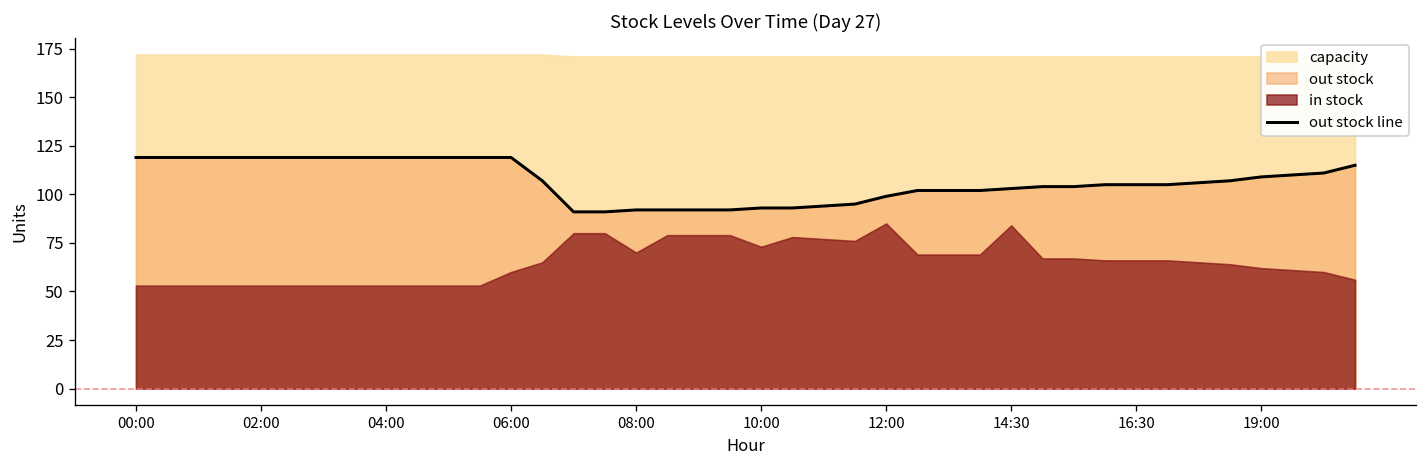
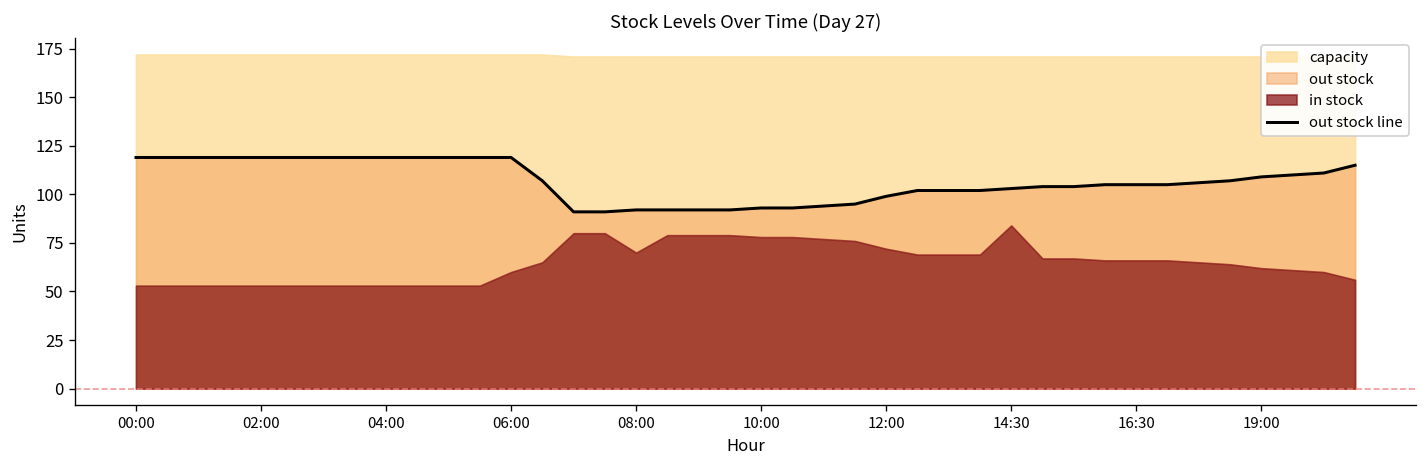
in stock, 10:00: 73 -> 78
in stock, 12:00: 85 -> 72
